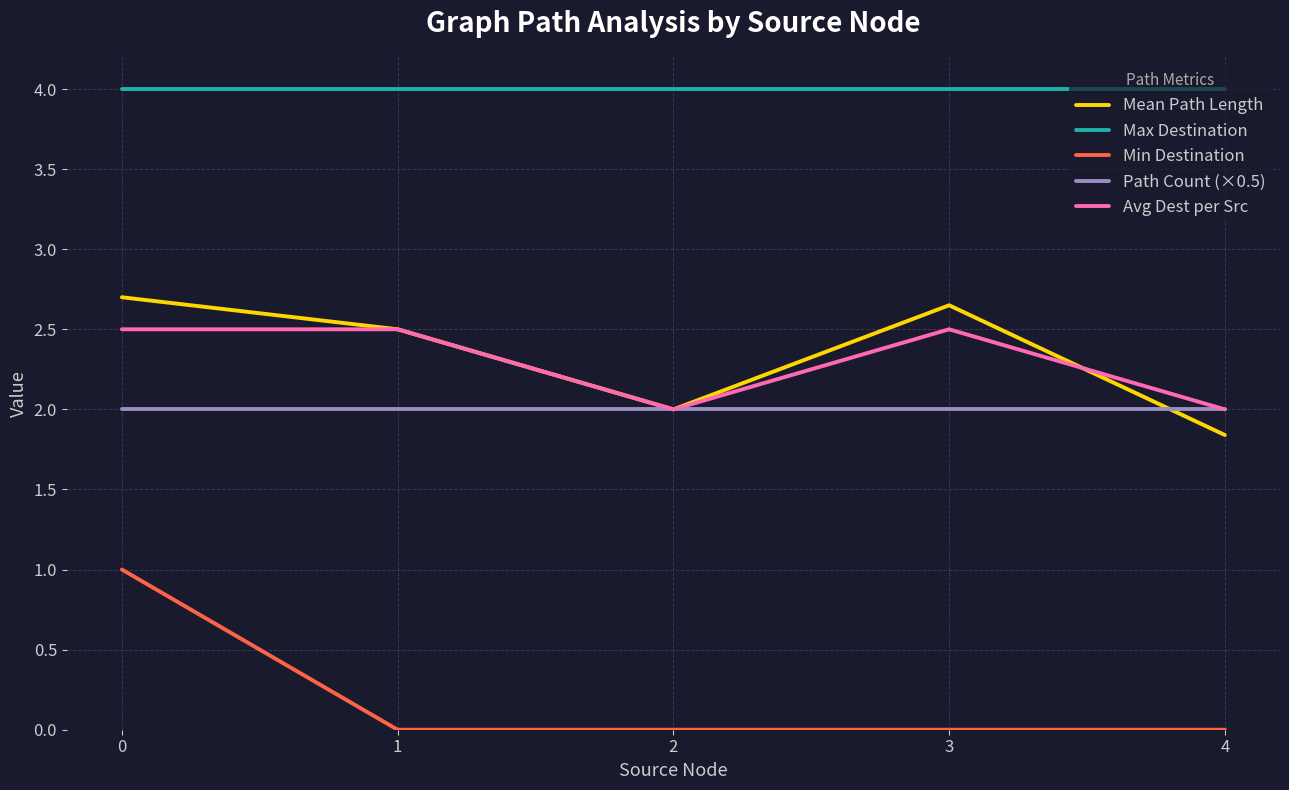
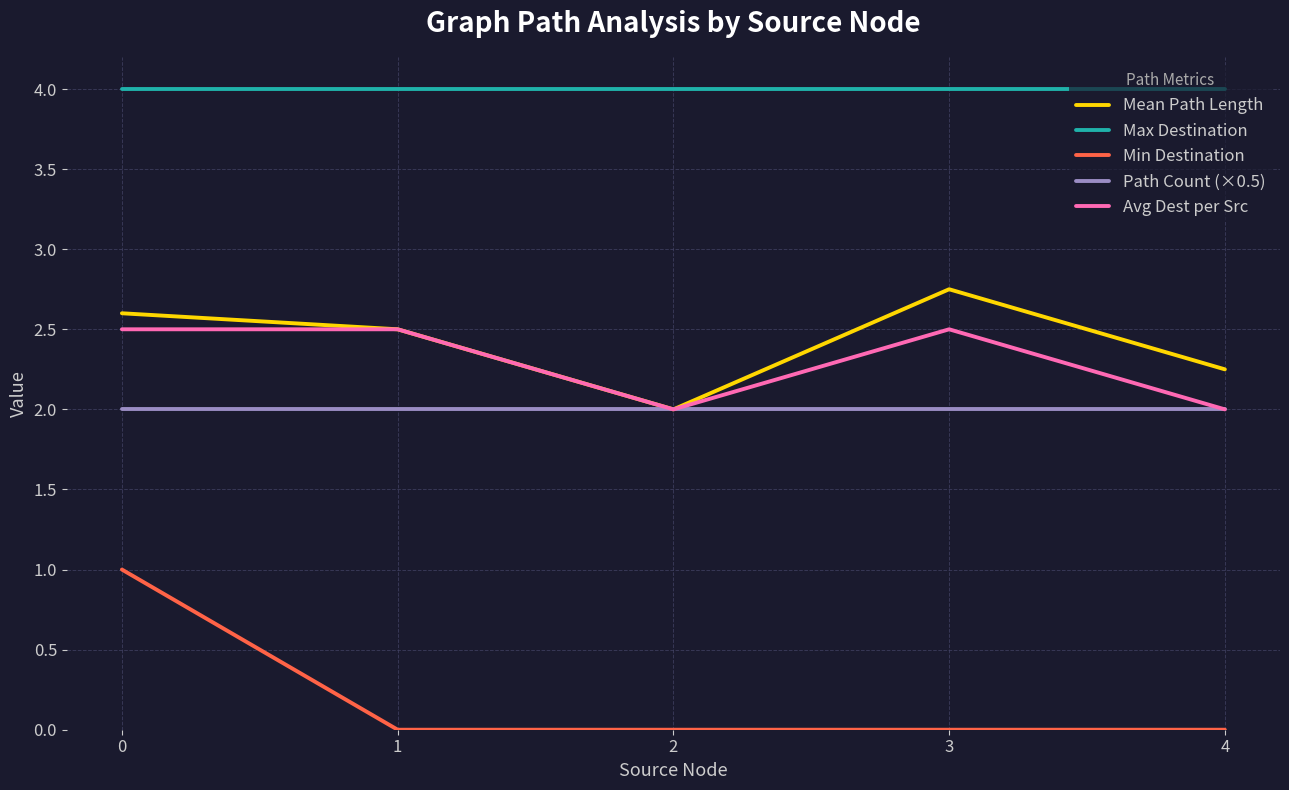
Mean Path Length, 0: 2.7 -> 2.6
Mean Path Length, 3: 2.65 -> 2.75
Mean Path Length, 4: 1.84 -> 2.25
